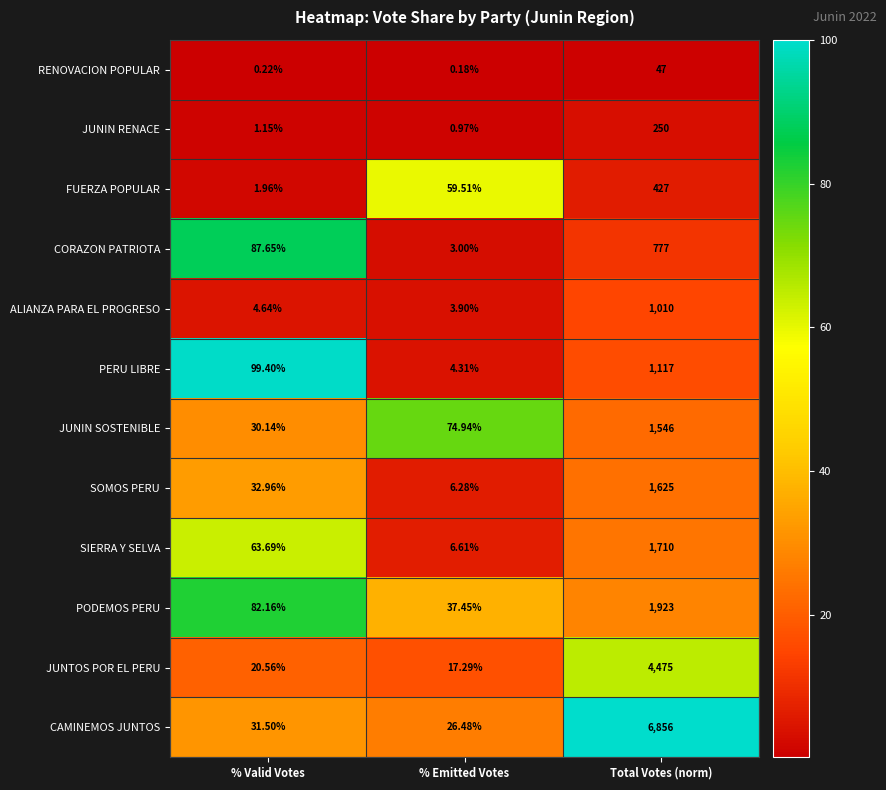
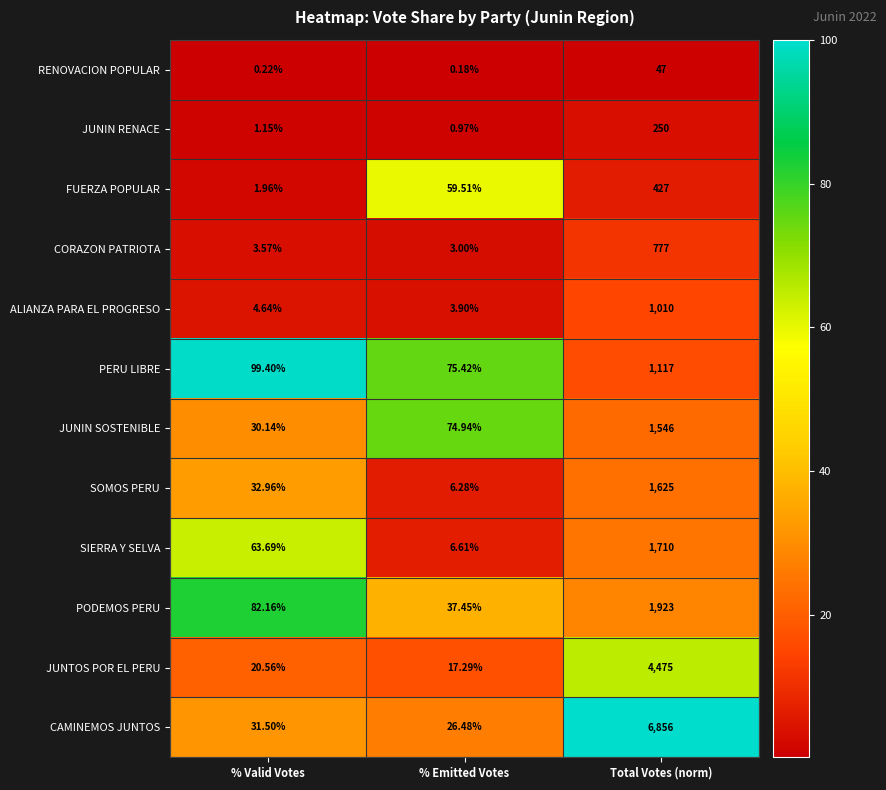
CORAZON PATRIOTA, % Valid Votes: 87.65% -> 3.57%
PERU LIBRE, % Emitted Votes: 4.31% -> 75.42%
